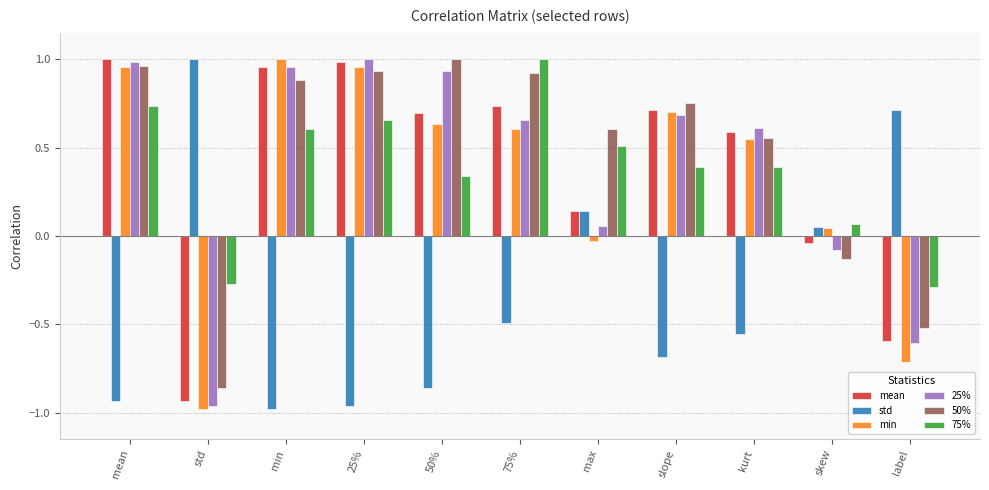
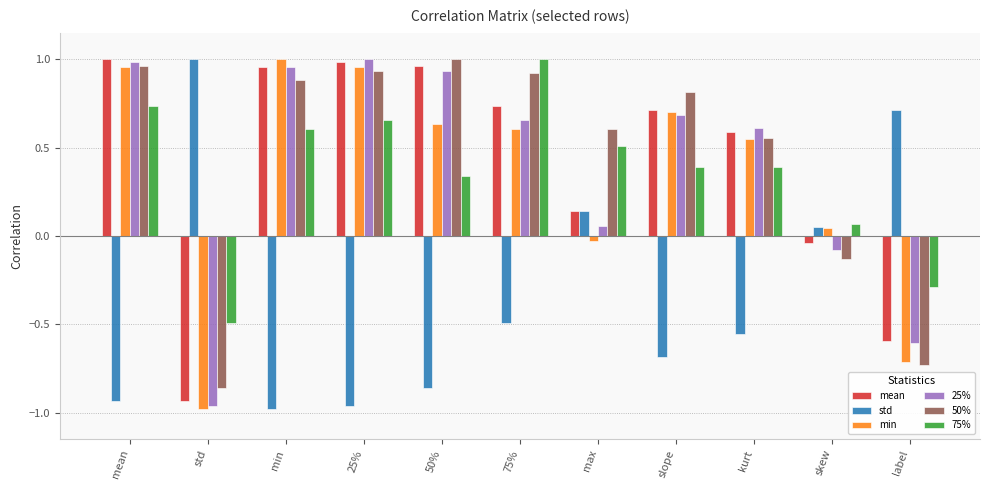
75%, std: -0.27 -> -0.49
mean, 50%: 0.70 -> 0.96
50%, slope: 0.75 -> 0.81
50%, label: -0.52 -> -0.73
